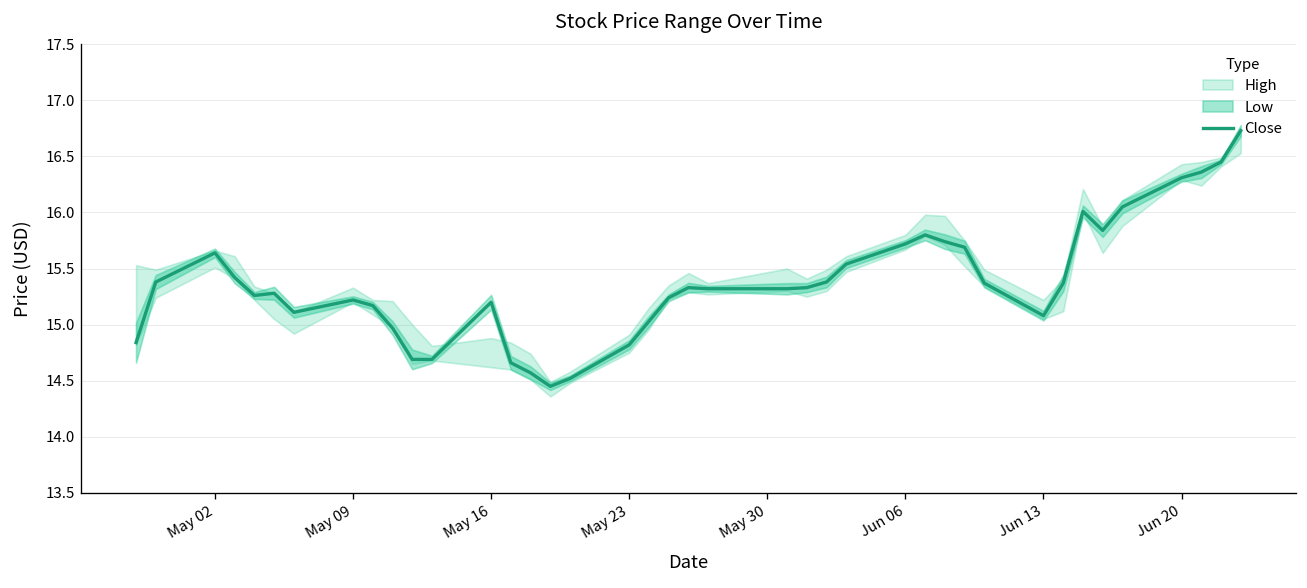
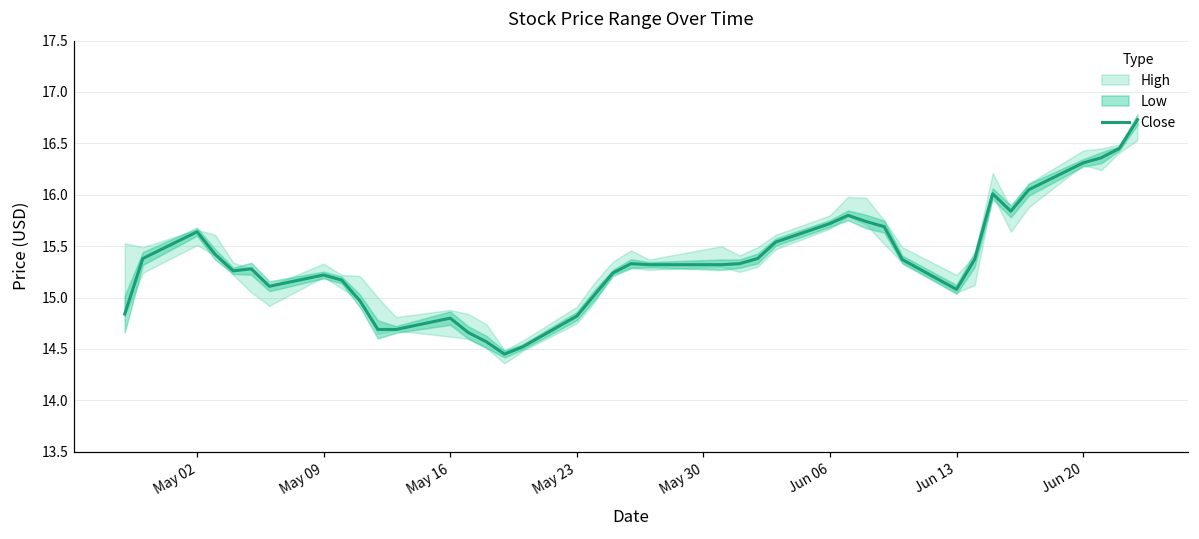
Close, May 16: 15.2 -> 14.8
